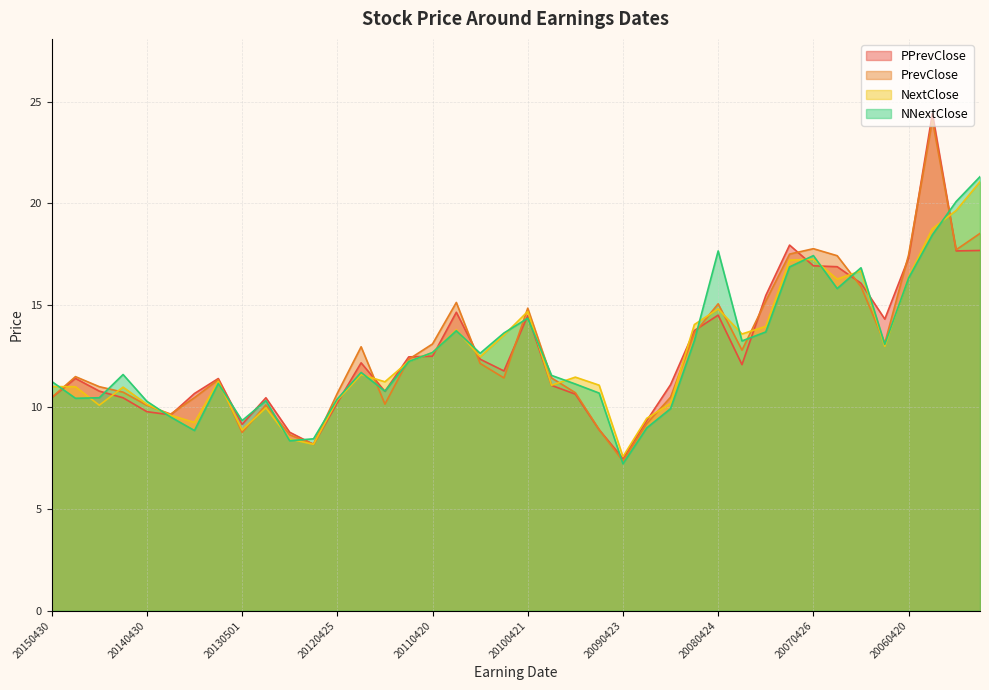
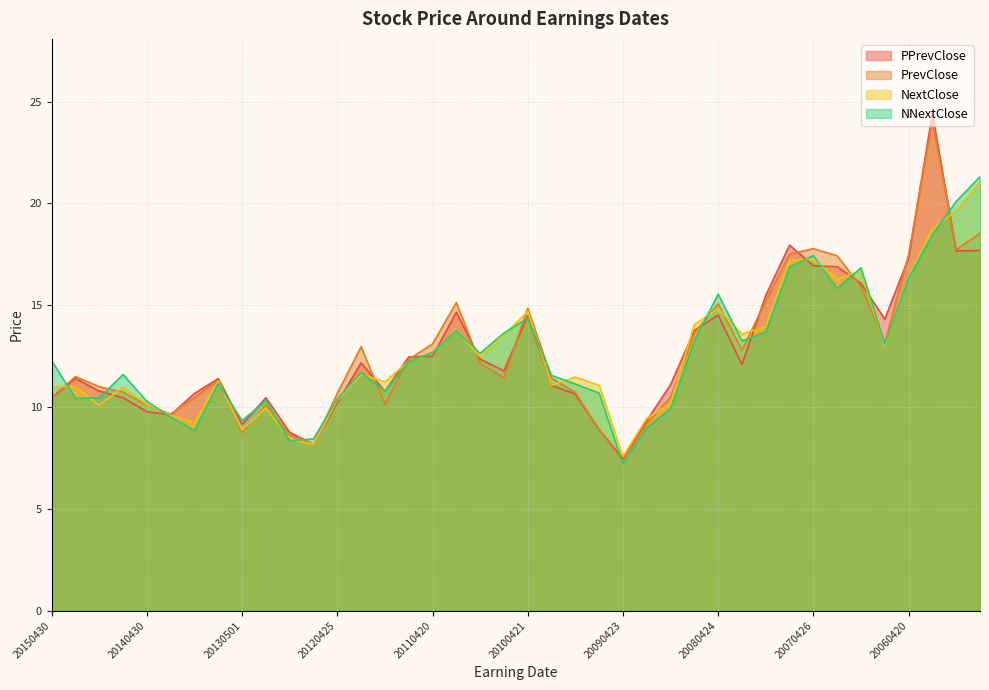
NNextClose, 20150430: 11.3 -> 12.3
NNextClose, 20080424: 17.7 -> 15.5
